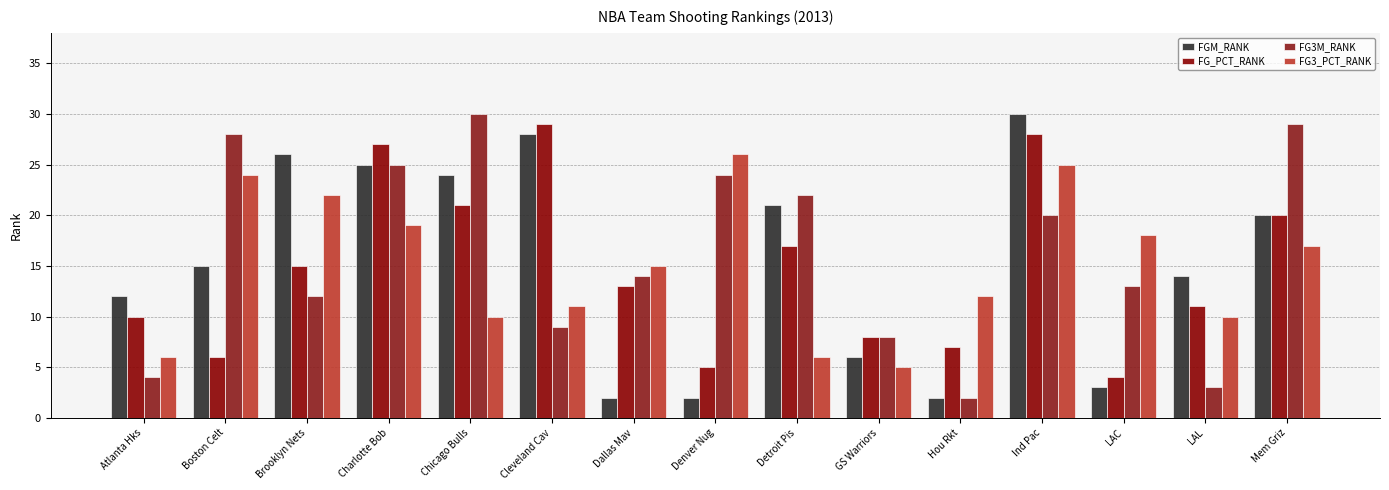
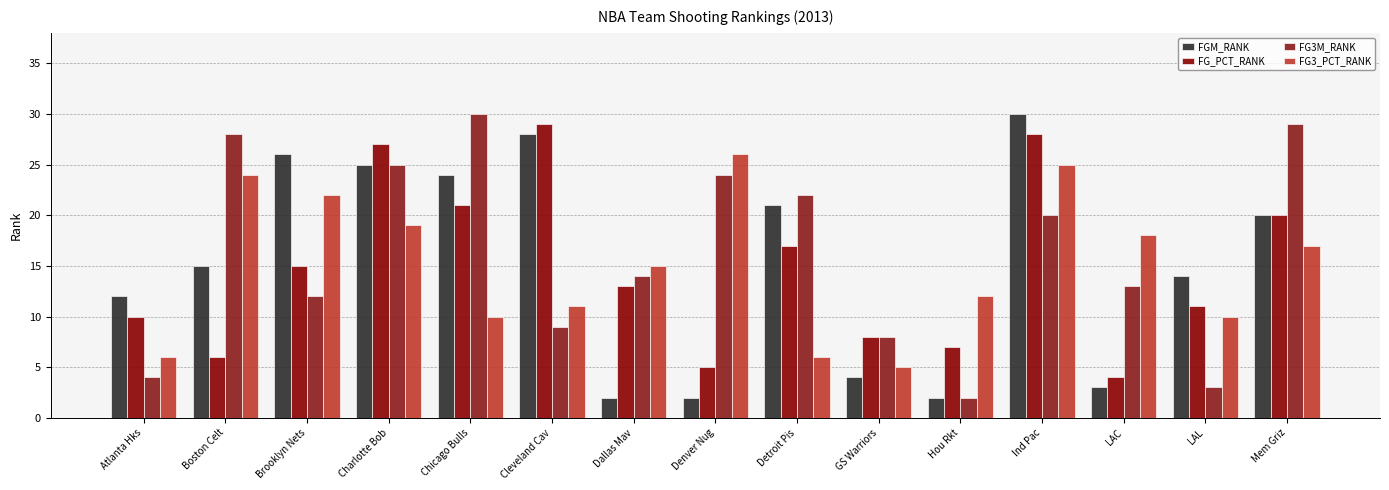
FGM_RANK, GS Warriors: 6 -> 4
